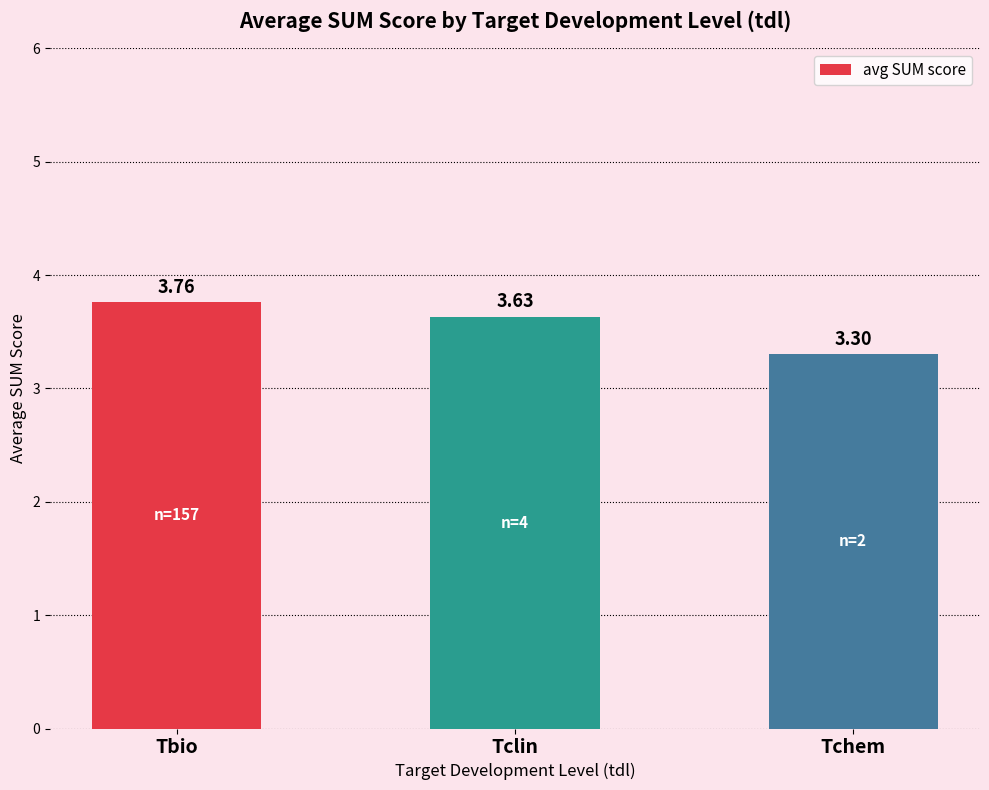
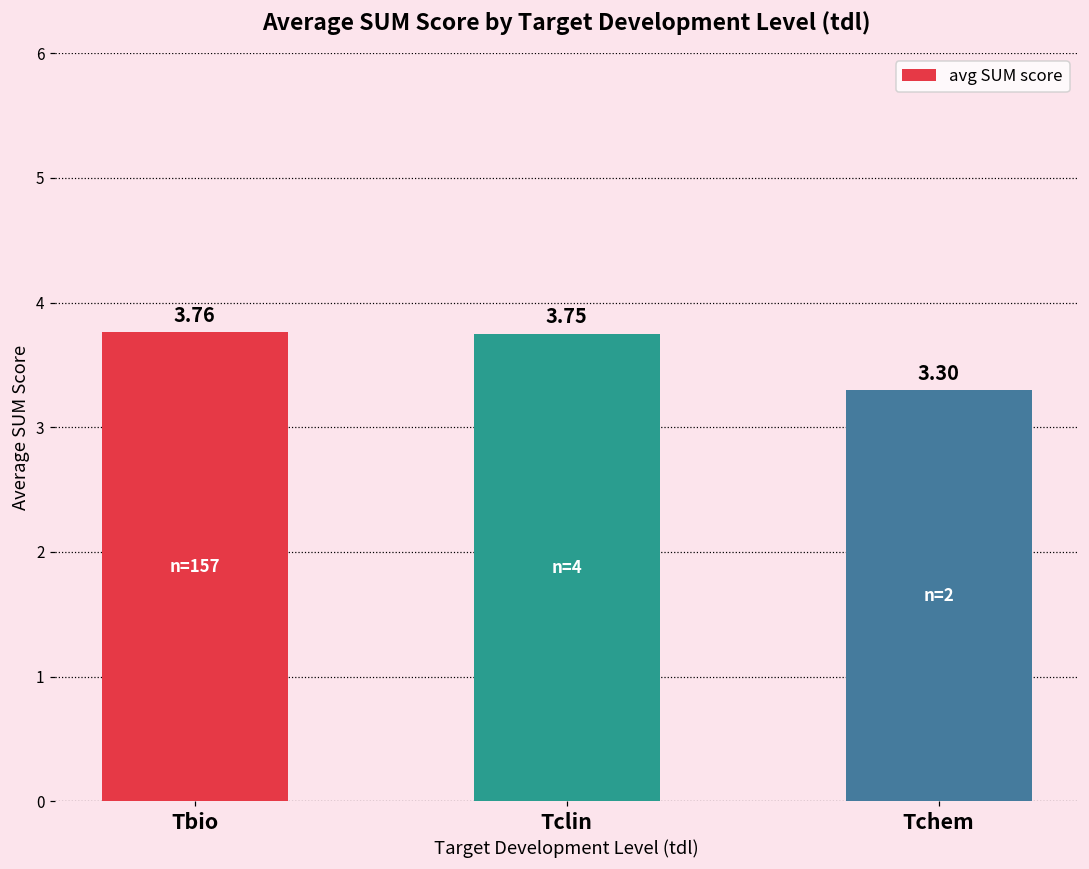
Tclin: 3.63 -> 3.75
